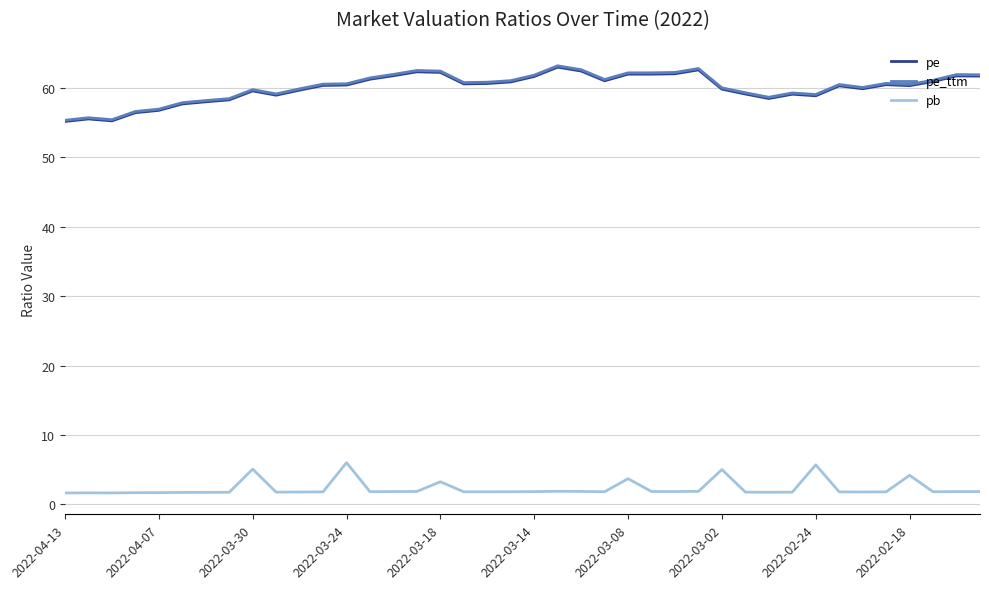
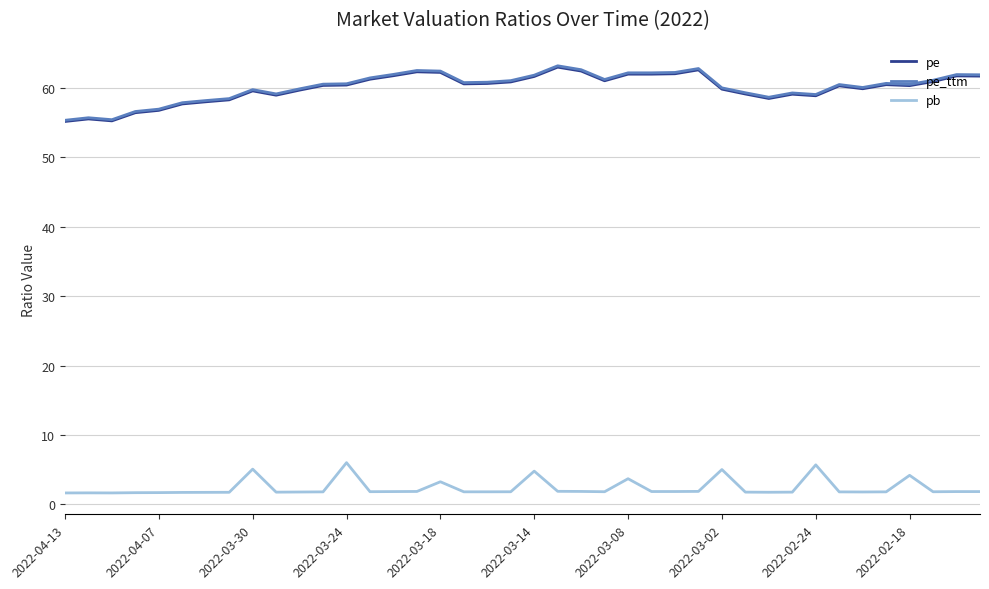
pb, 2022-03-14: 2 -> 5
